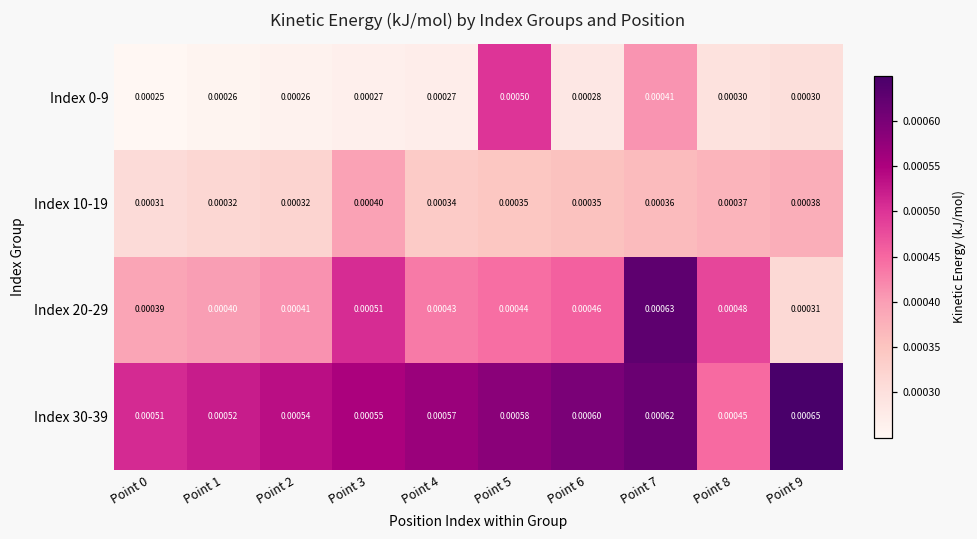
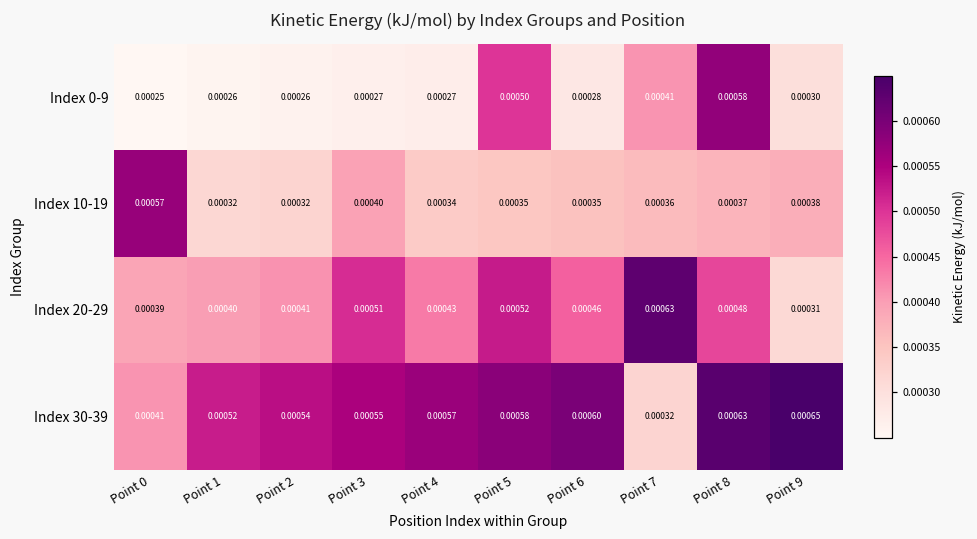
Index 0-9, Point 8: 0.00030 -> 0.00058
Index 10-19, Point 0: 0.00031 -> 0.00057
Index 20-29, Point 5: 0.00044 -> 0.00052
Index 30-39, Point 0: 0.00051 -> 0.00041
Index 30-39, Point 7: 0.00062 -> 0.00032
Index 30-39, Point 8: 0.00045 -> 0.00063
